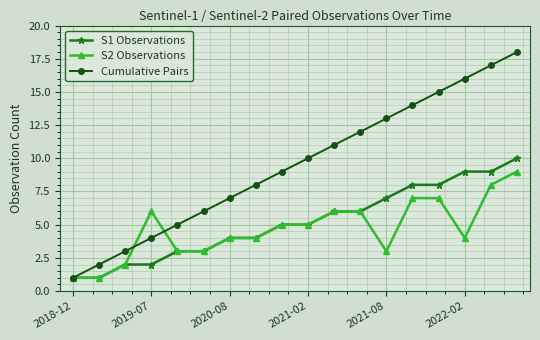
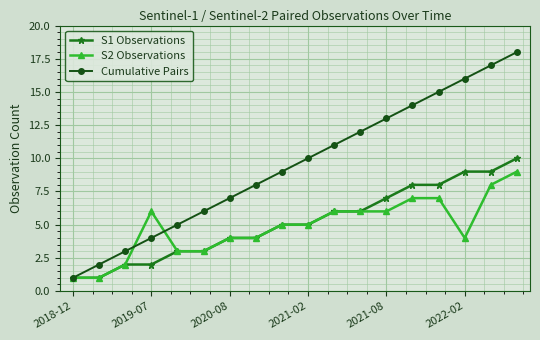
S2 Observations, 2021-08: 3 -> 6
